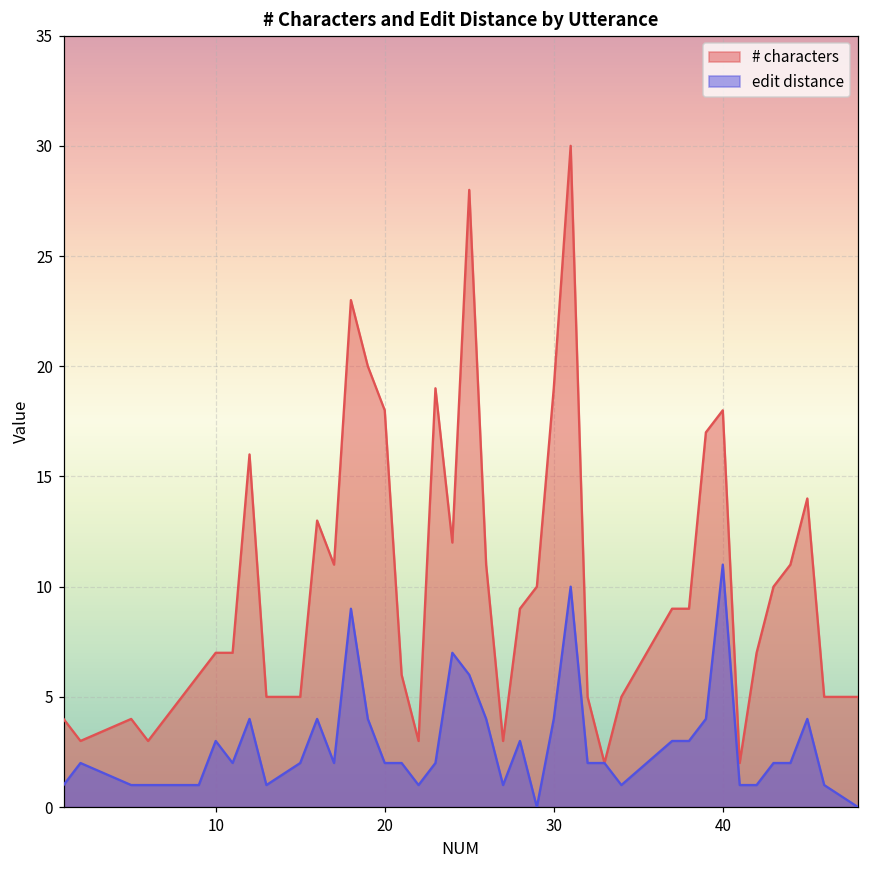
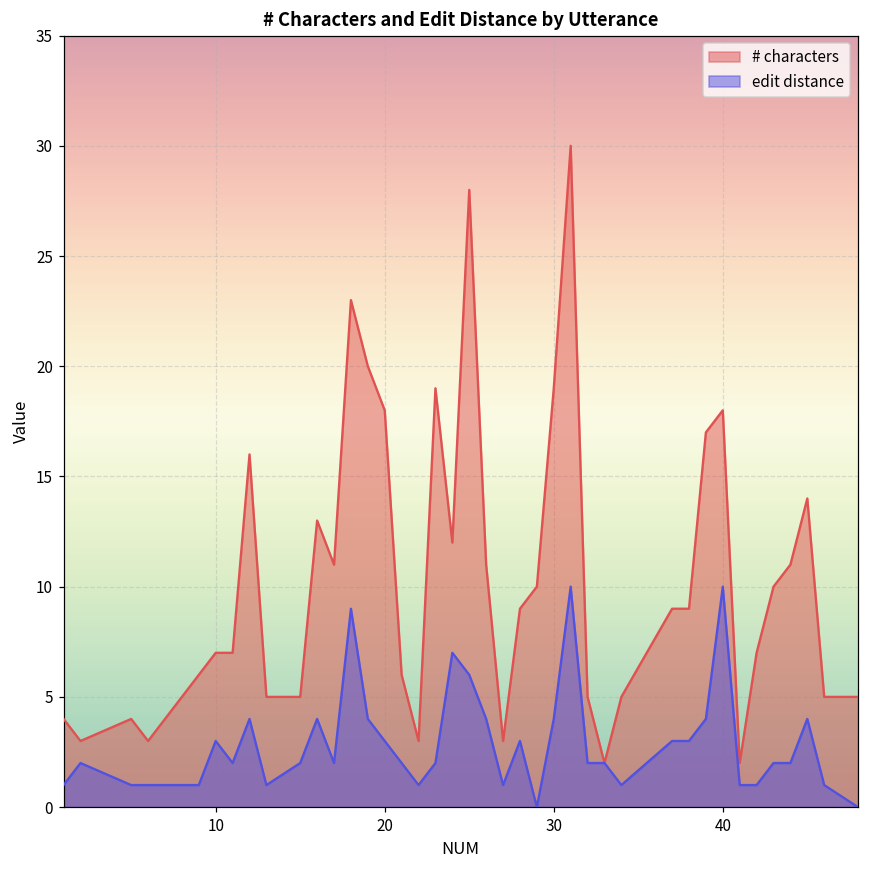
edit distance, 20: 2 -> 3
edit distance, 40: 11 -> 10
